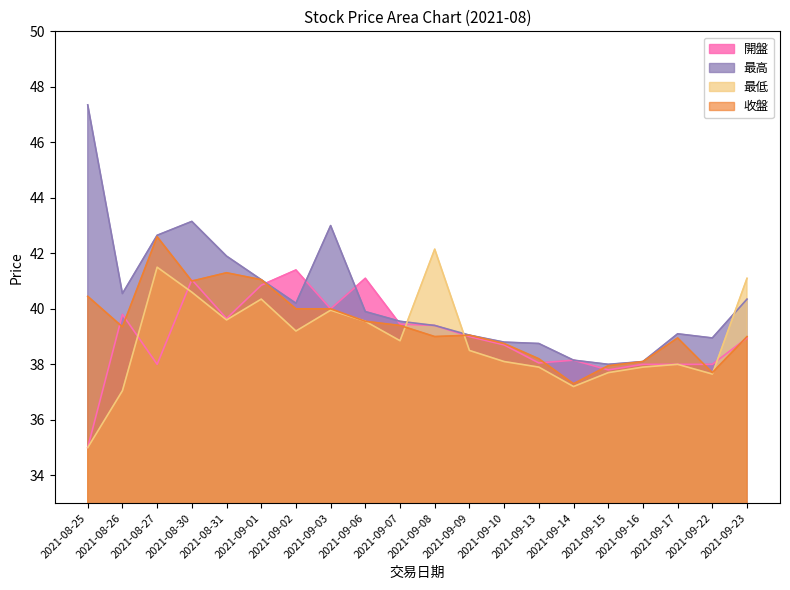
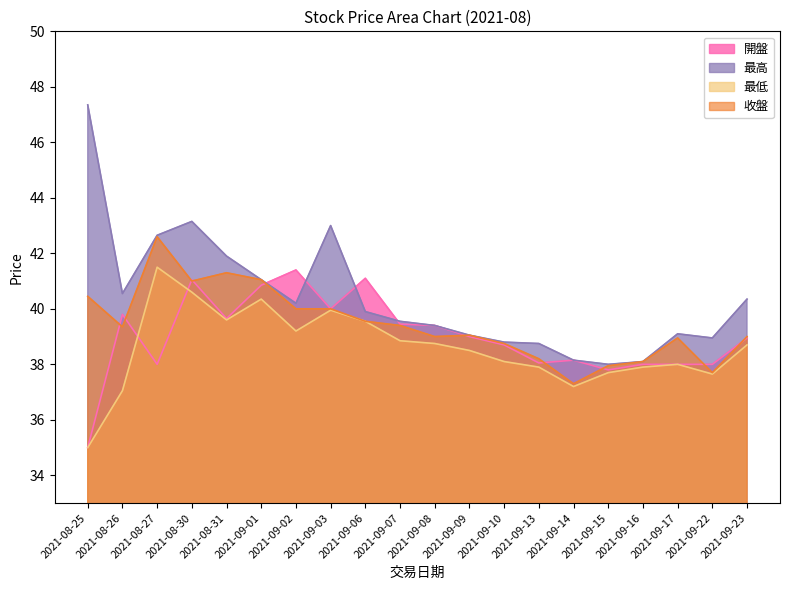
最低, 2021-09-08: 42.2 -> 38.8
最低, 2021-09-23: 41.1 -> 38.7
